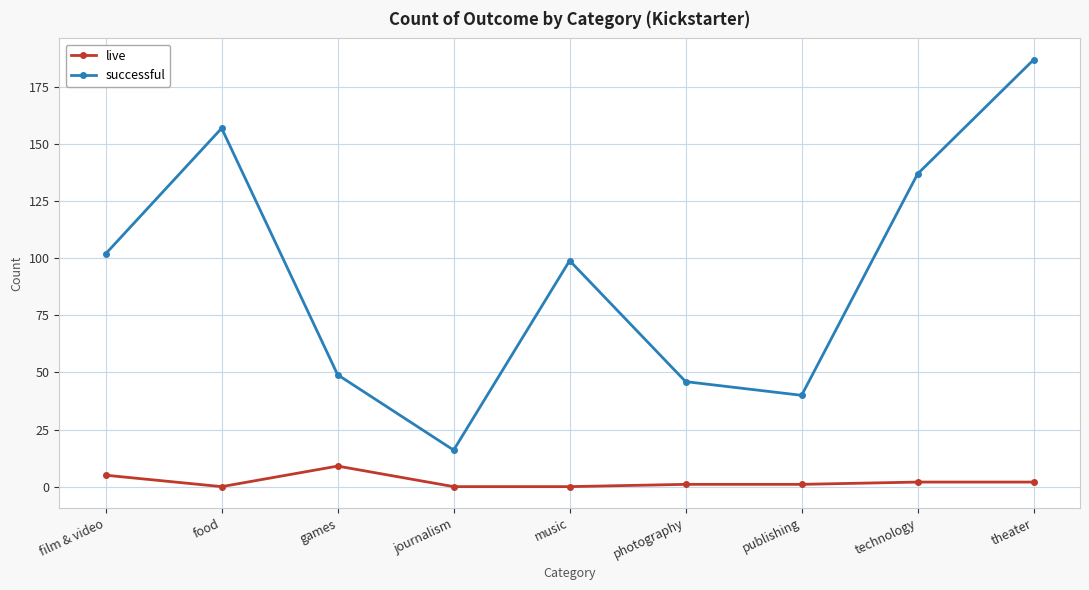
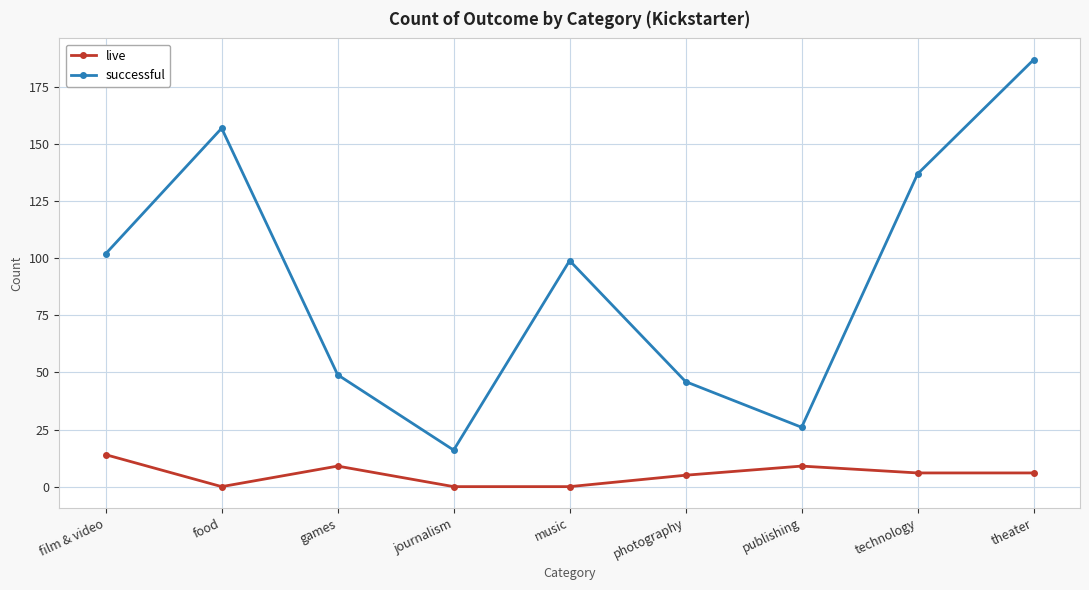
live, film & video: 5 -> 14
live, photography: 1 -> 5
live, publishing: 1 -> 9
successful, publishing: 40 -> 26
live, technology: 2 -> 6
live, theater: 2 -> 6
